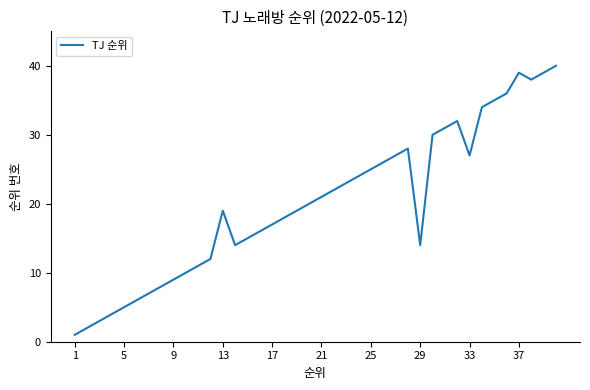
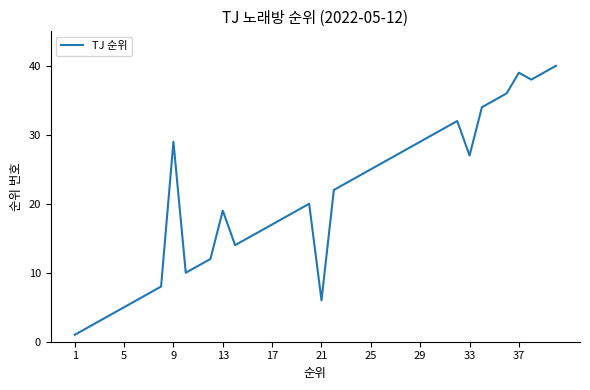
9: 9 -> 29
21: 21 -> 6
29: 14 -> 29
